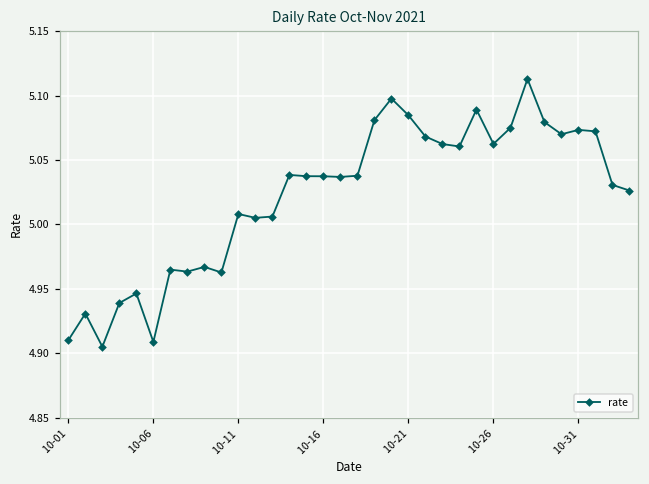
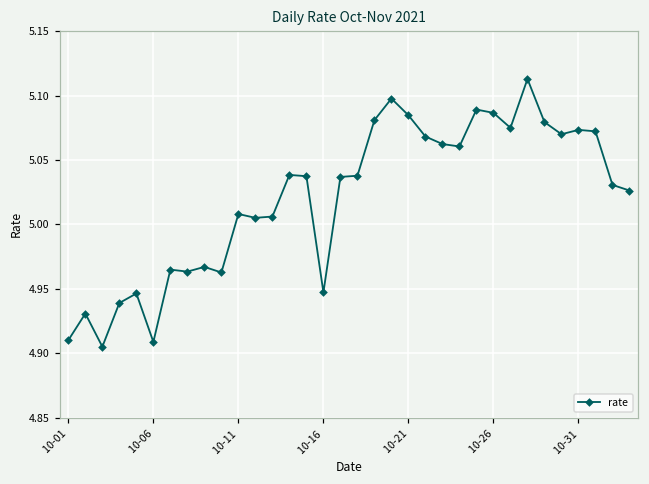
10-16: 5.037 -> 4.947
10-26: 5.062 -> 5.087
